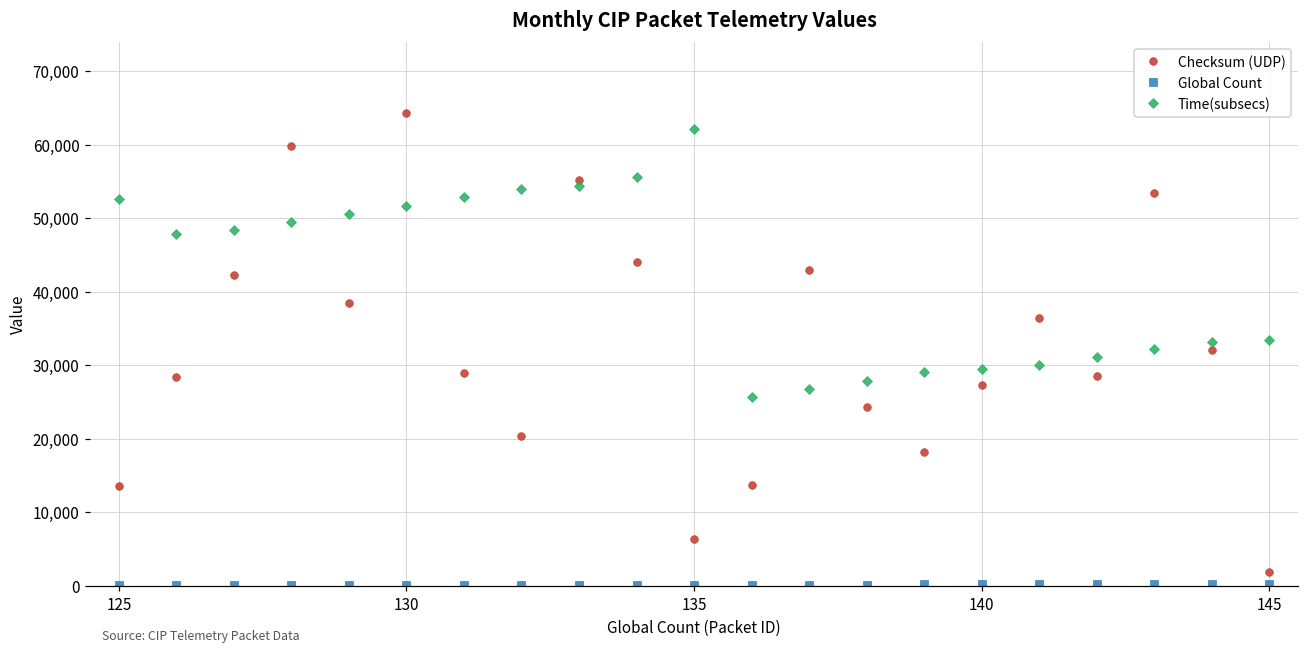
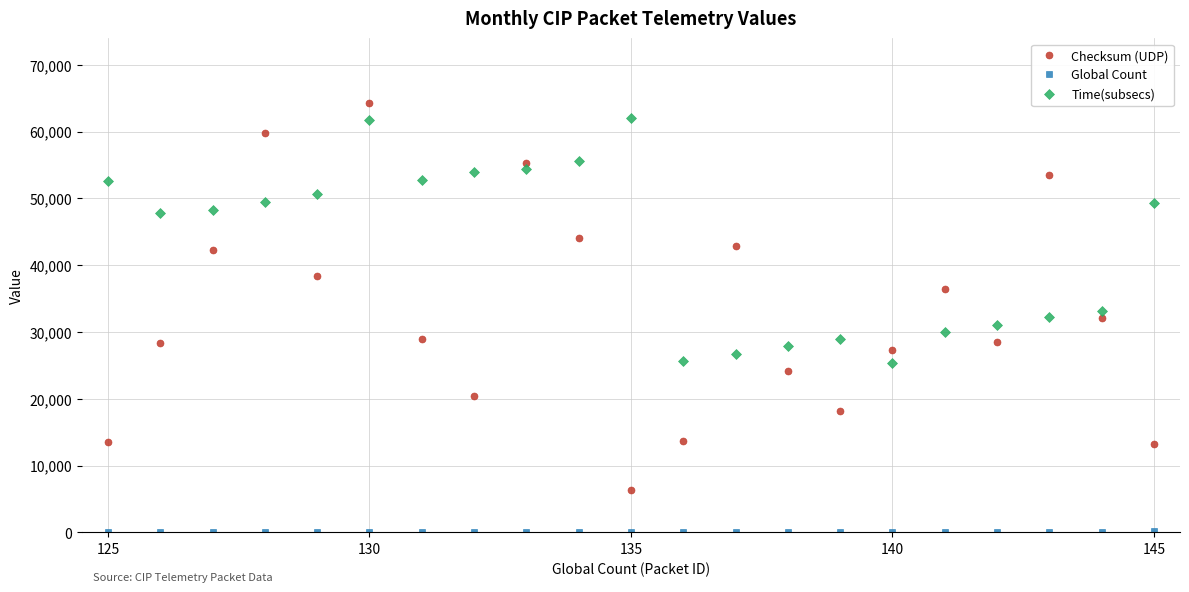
Time(subsecs), 130: 52,000 -> 62,000
Time(subsecs), 140: 29,000 -> 25,000
Checksum (UDP), 145: 2,000 -> 13,000
Time(subsecs), 145: 33,000 -> 49,000
